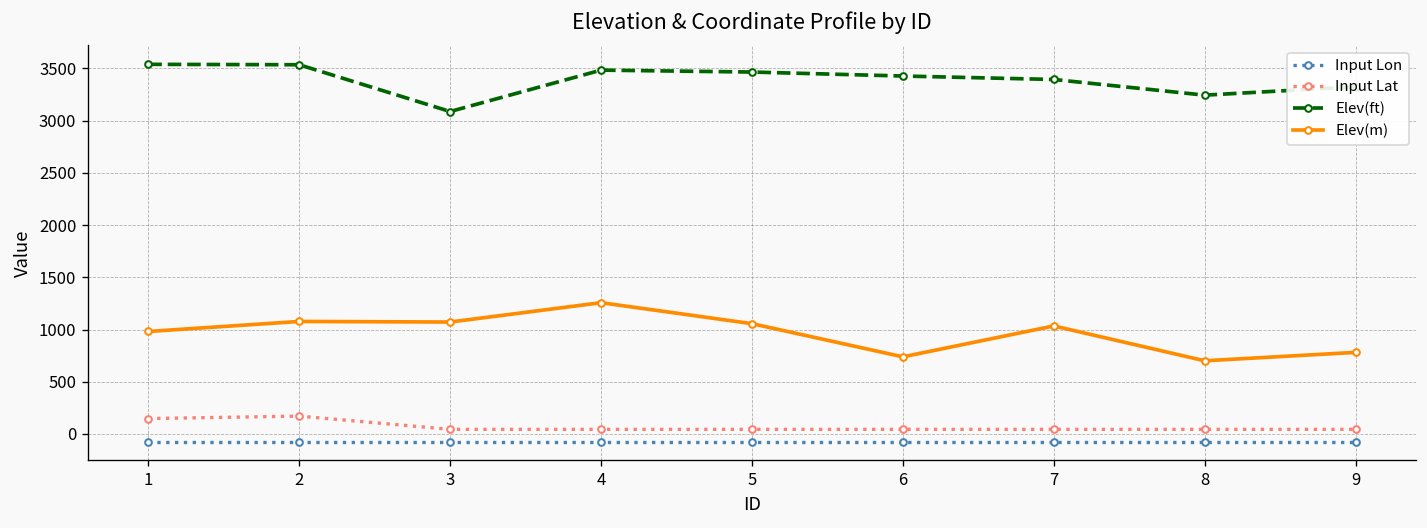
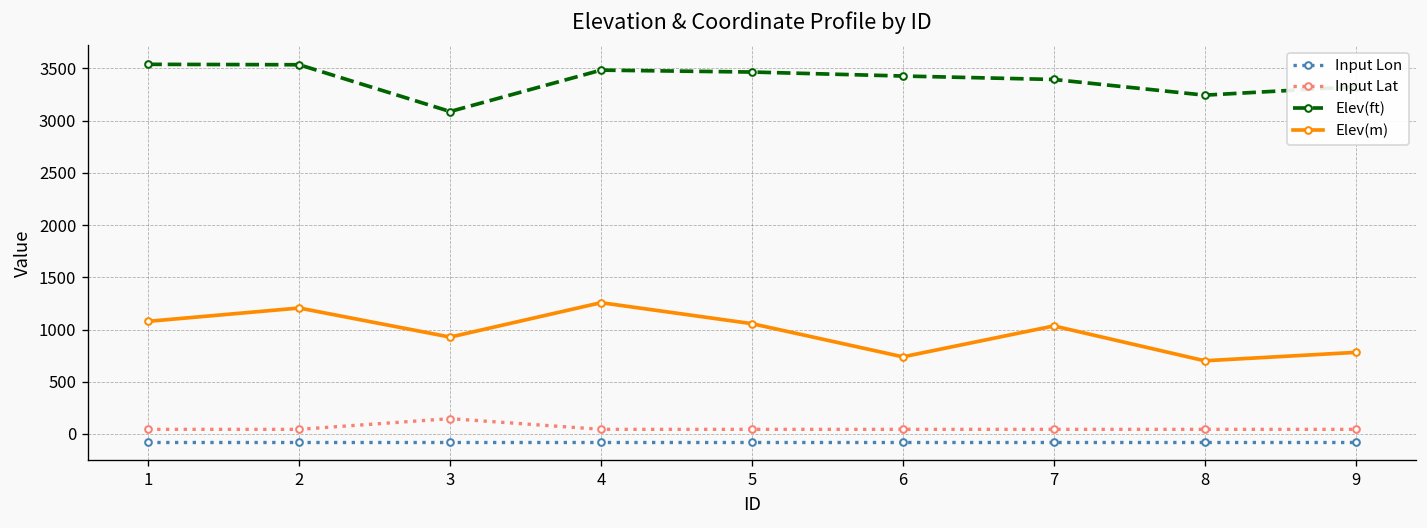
Input Lat, 1: 100 -> 0
Elev(m), 1: 1000 -> 1100
Input Lat, 2: 200 -> 0
Elev(m), 2: 1100 -> 1200
Input Lat, 3: 0 -> 100
Elev(m), 3: 1100 -> 900
